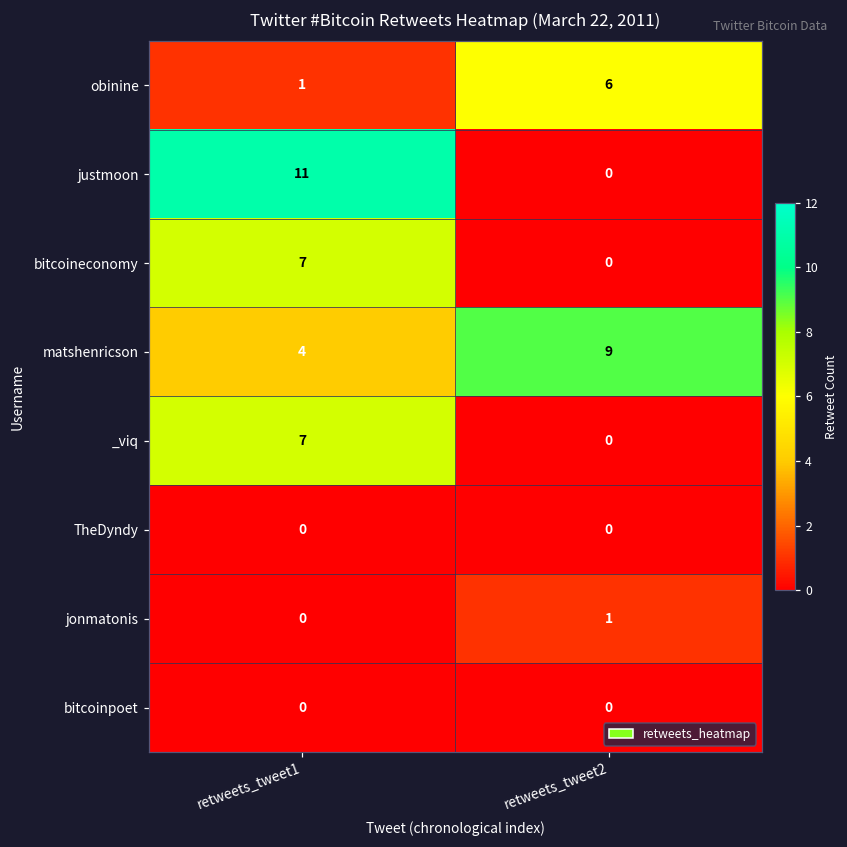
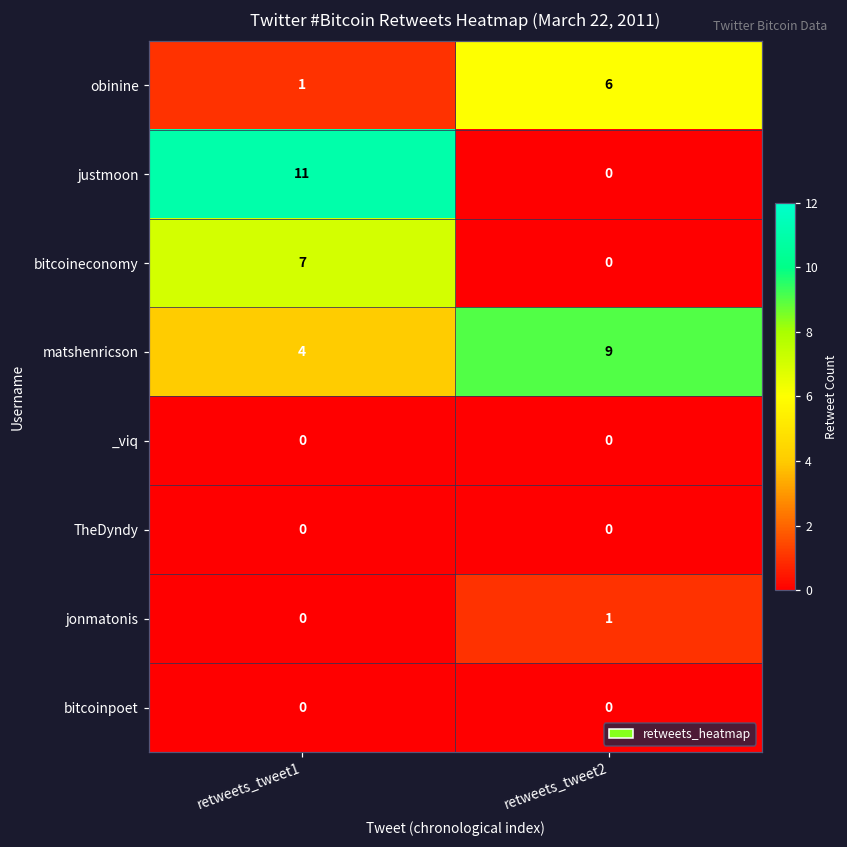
_viq, retweets_tweet1: 7 -> 0
